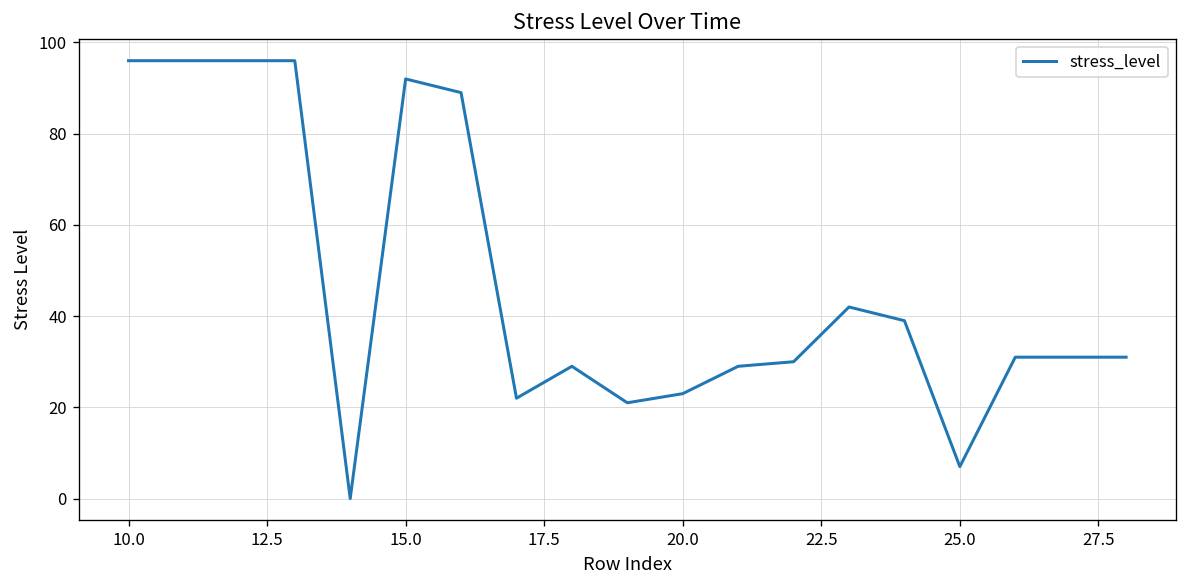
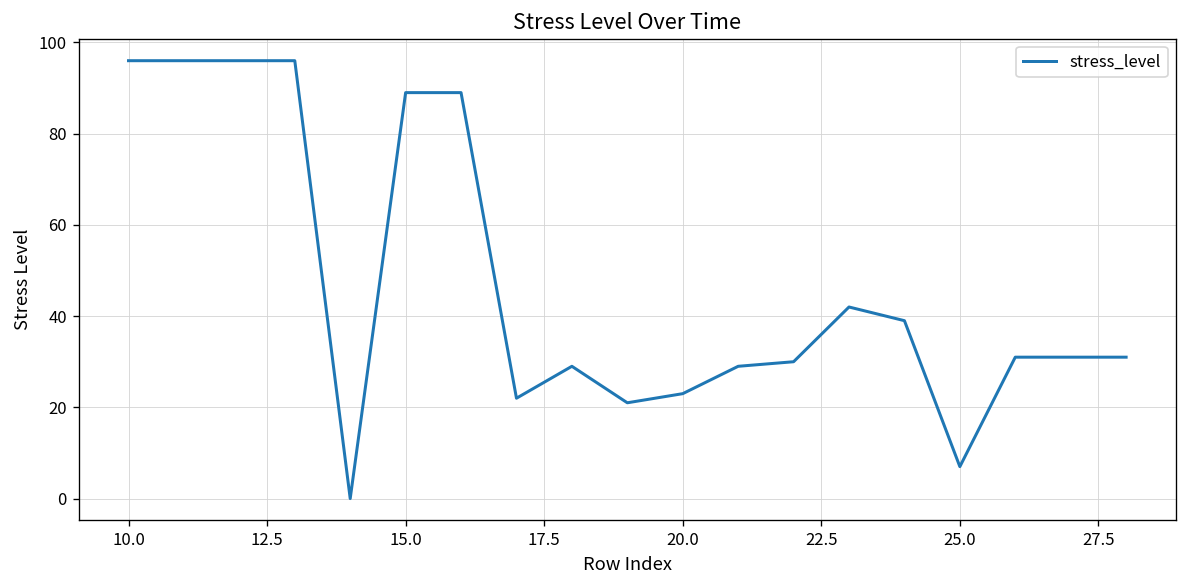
15.0: 92 -> 89
